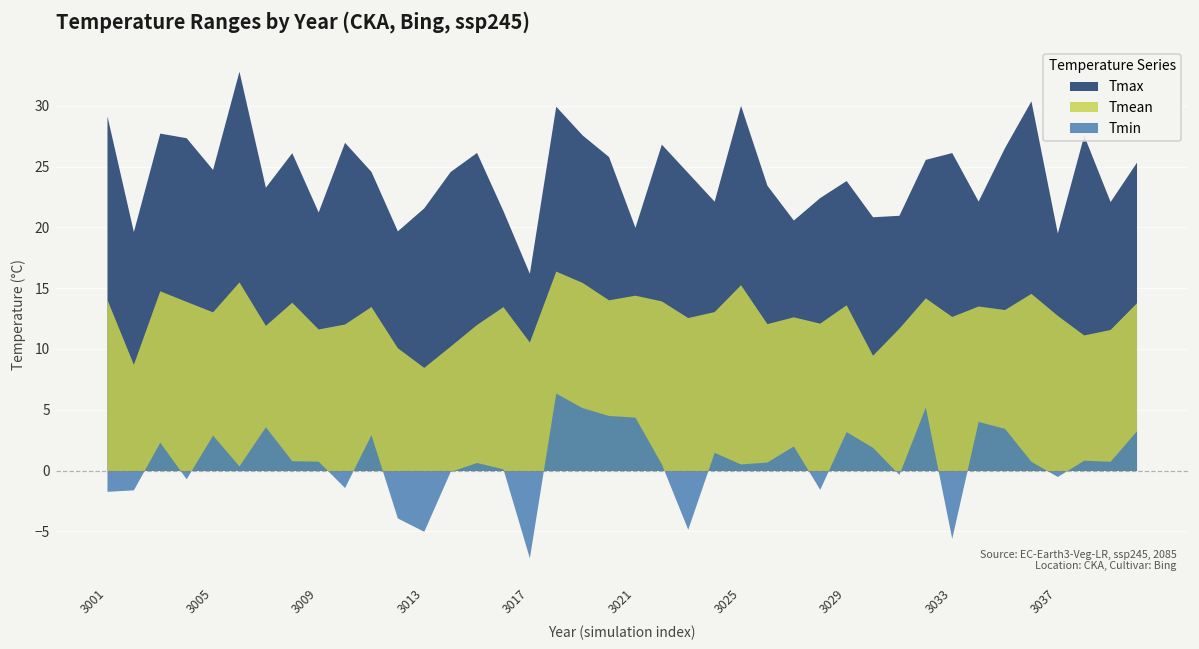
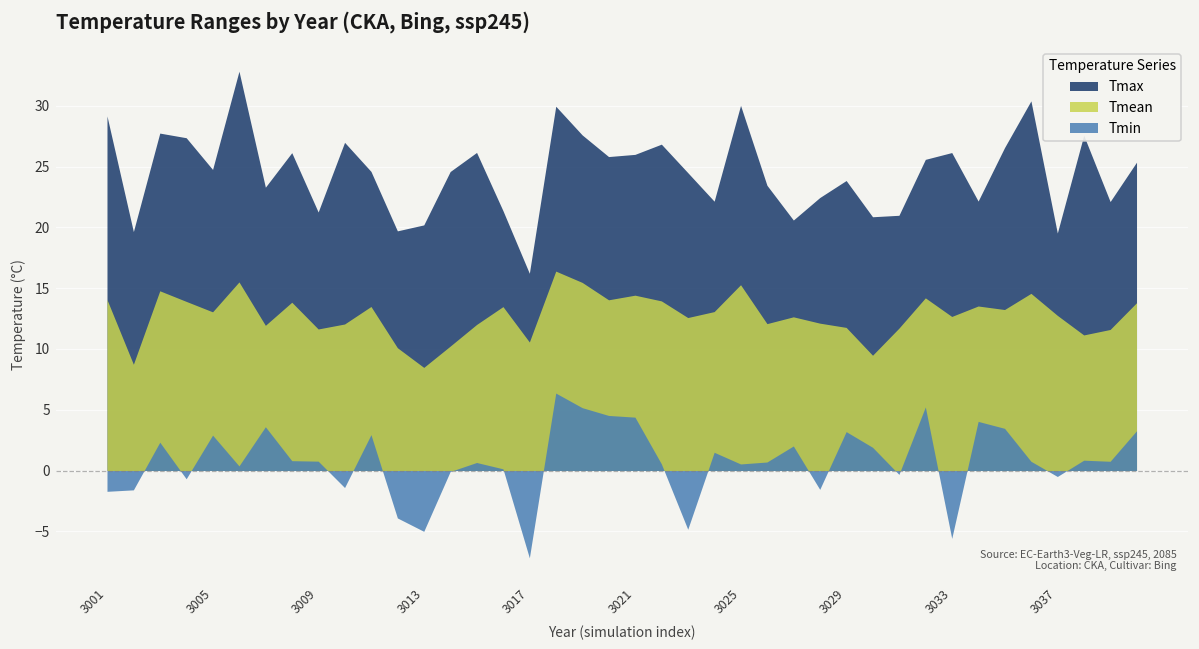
Tmax, 3013: 21.6 -> 20.2
Tmax, 3021: 20 -> 26
Tmean, 3029: 13.6 -> 11.8
